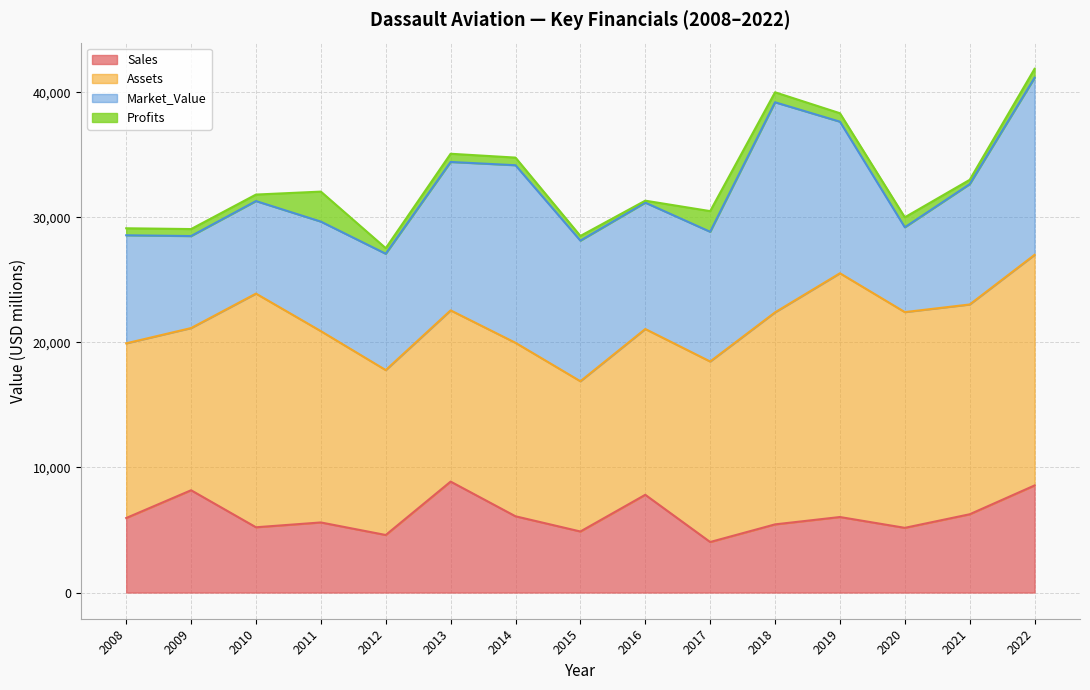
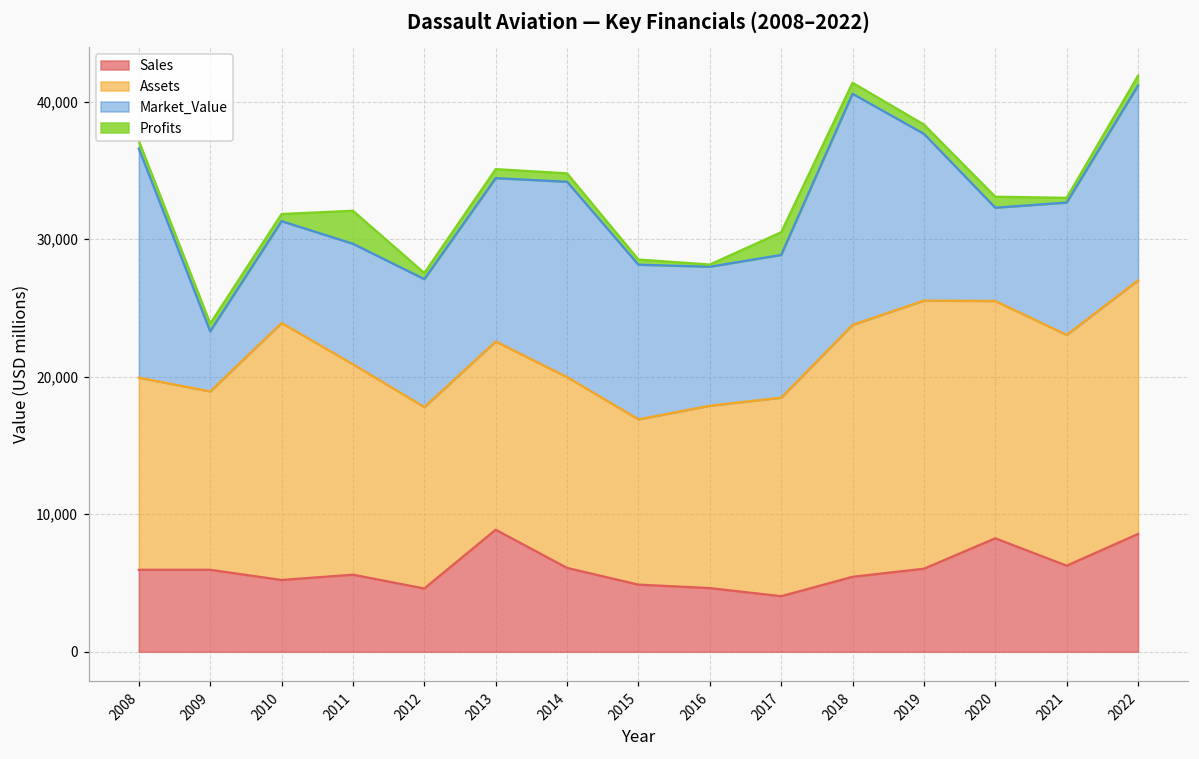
Market_Value, 2008: 8,600 -> 16,600
Sales, 2009: 8,200 -> 6,000
Market_Value, 2009: 7,400 -> 4,400
Sales, 2016: 7,800 -> 4,600
Assets, 2018: 17,000 -> 18,300
Sales, 2020: 5,200 -> 8,300
